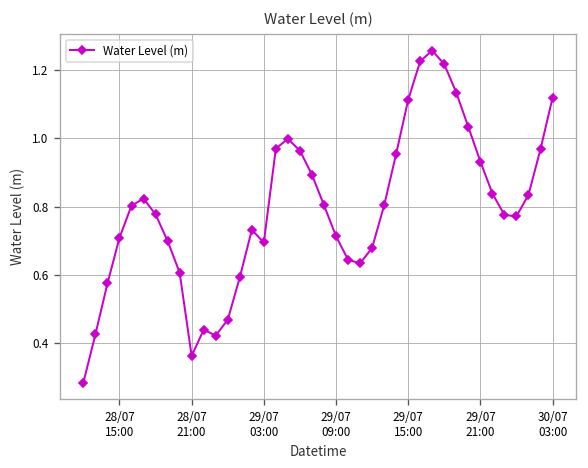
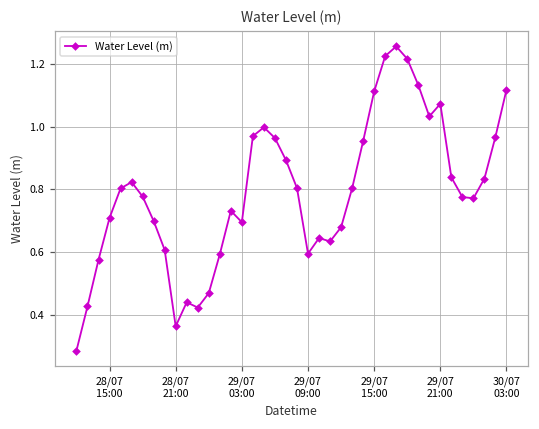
29/07 09:00: 0.71 -> 0.59
29/07 21:00: 0.93 -> 1.07
